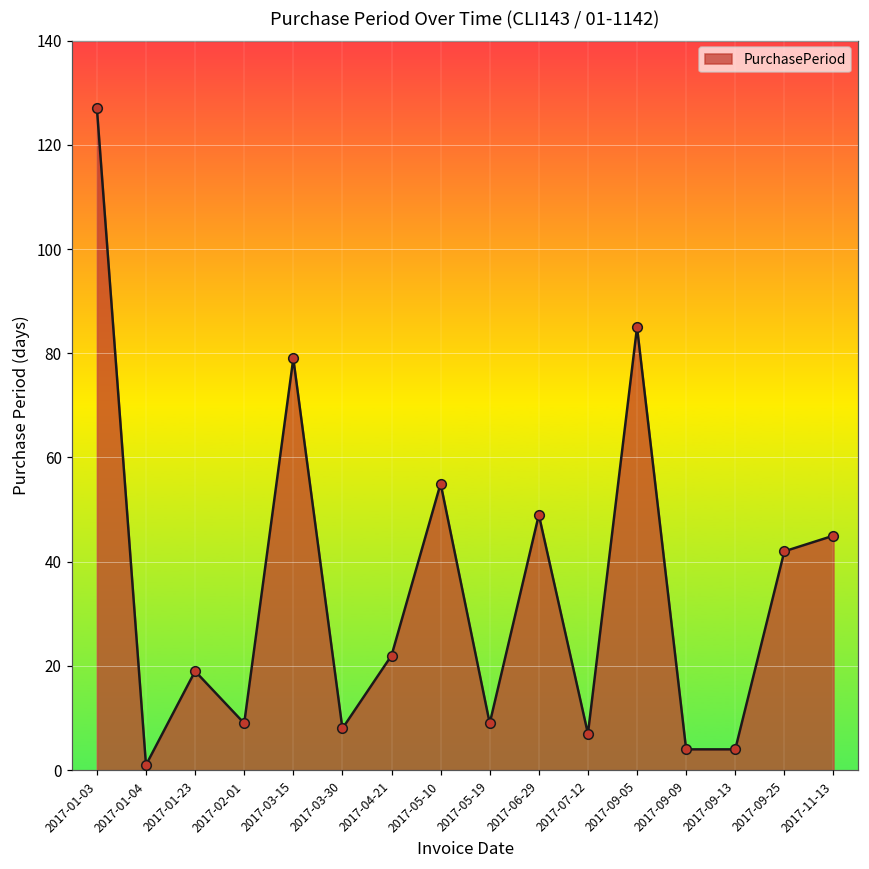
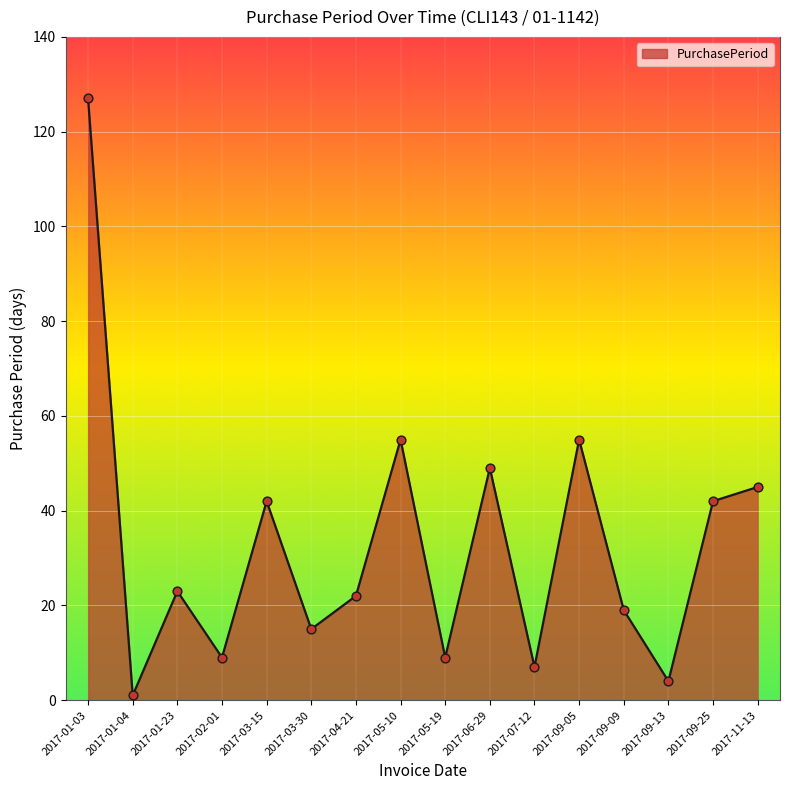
2017-01-23: 19 -> 23
2017-03-15: 79 -> 42
2017-03-30: 8 -> 15
2017-09-05: 85 -> 55
2017-09-09: 4 -> 19
